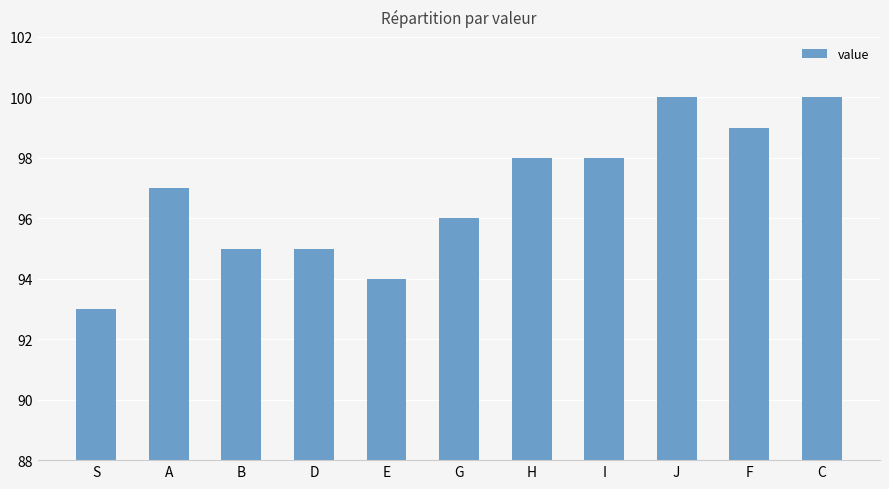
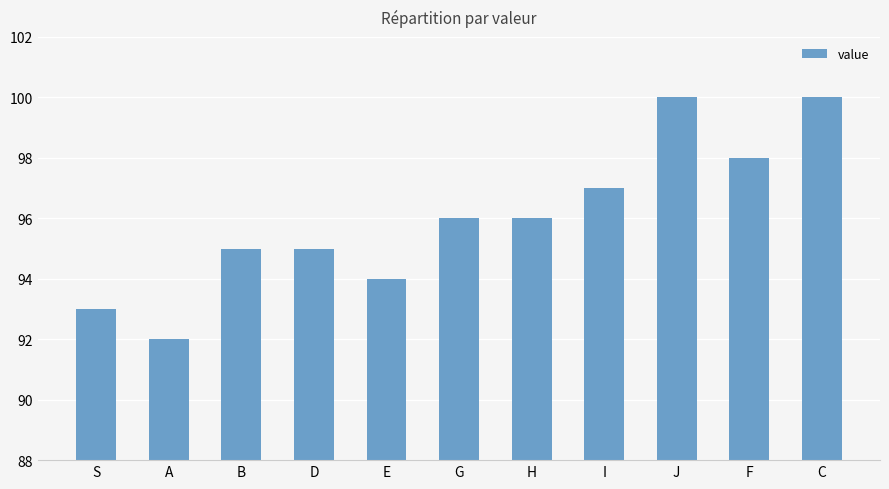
A: 97 -> 92
H: 98 -> 96
I: 98 -> 97
F: 99 -> 98
